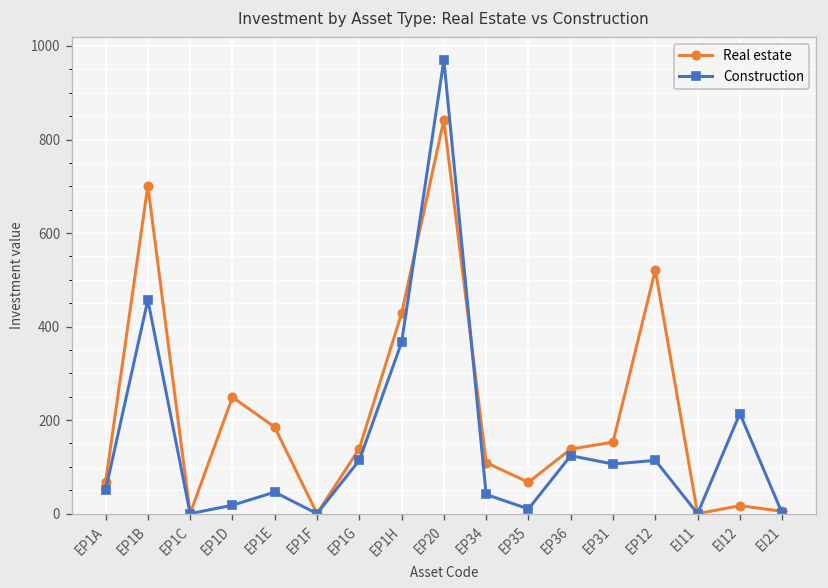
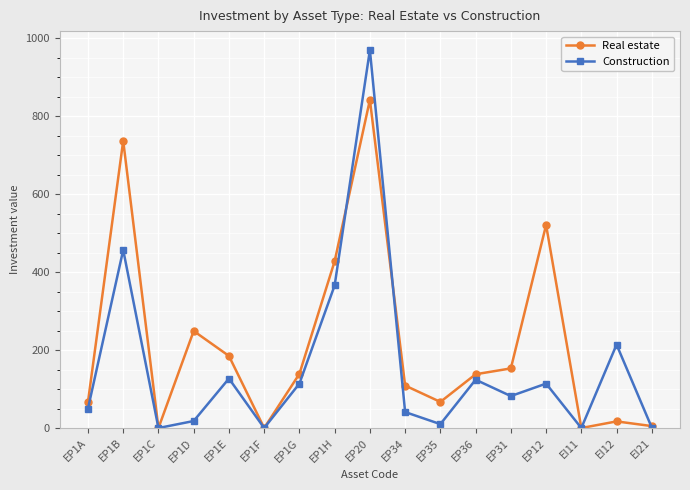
Real estate, EP1B: 700 -> 740
Construction, EP1E: 50 -> 130
Construction, EP31: 110 -> 80
